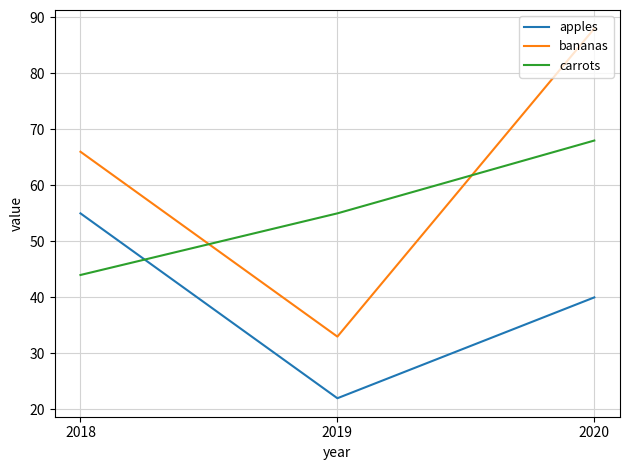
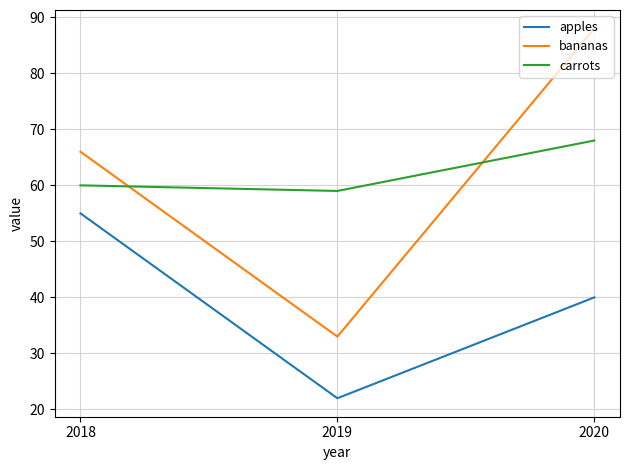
carrots, 2018: 44 -> 60
carrots, 2019: 55 -> 59
